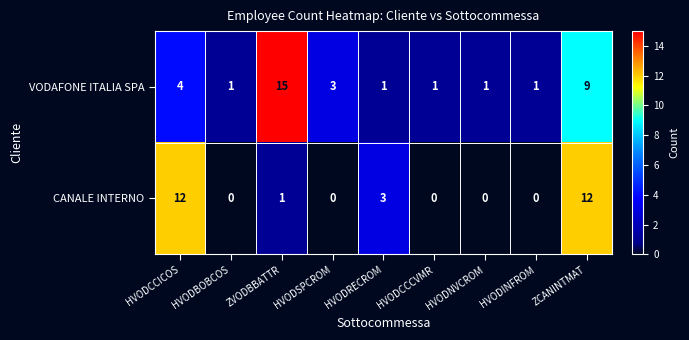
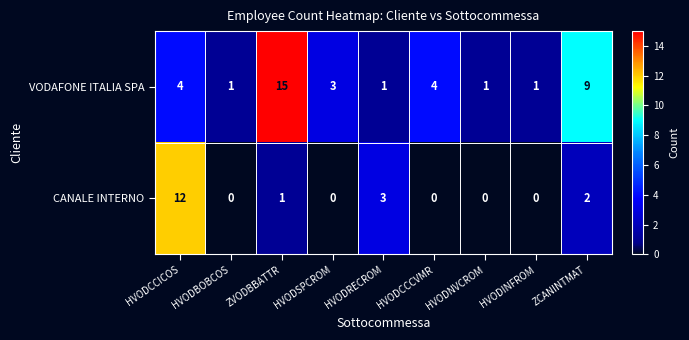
VODAFONE ITALIA SPA, HVODCCCVMR: 1 -> 4
CANALE INTERNO, ZCANINTMAT: 12 -> 2
